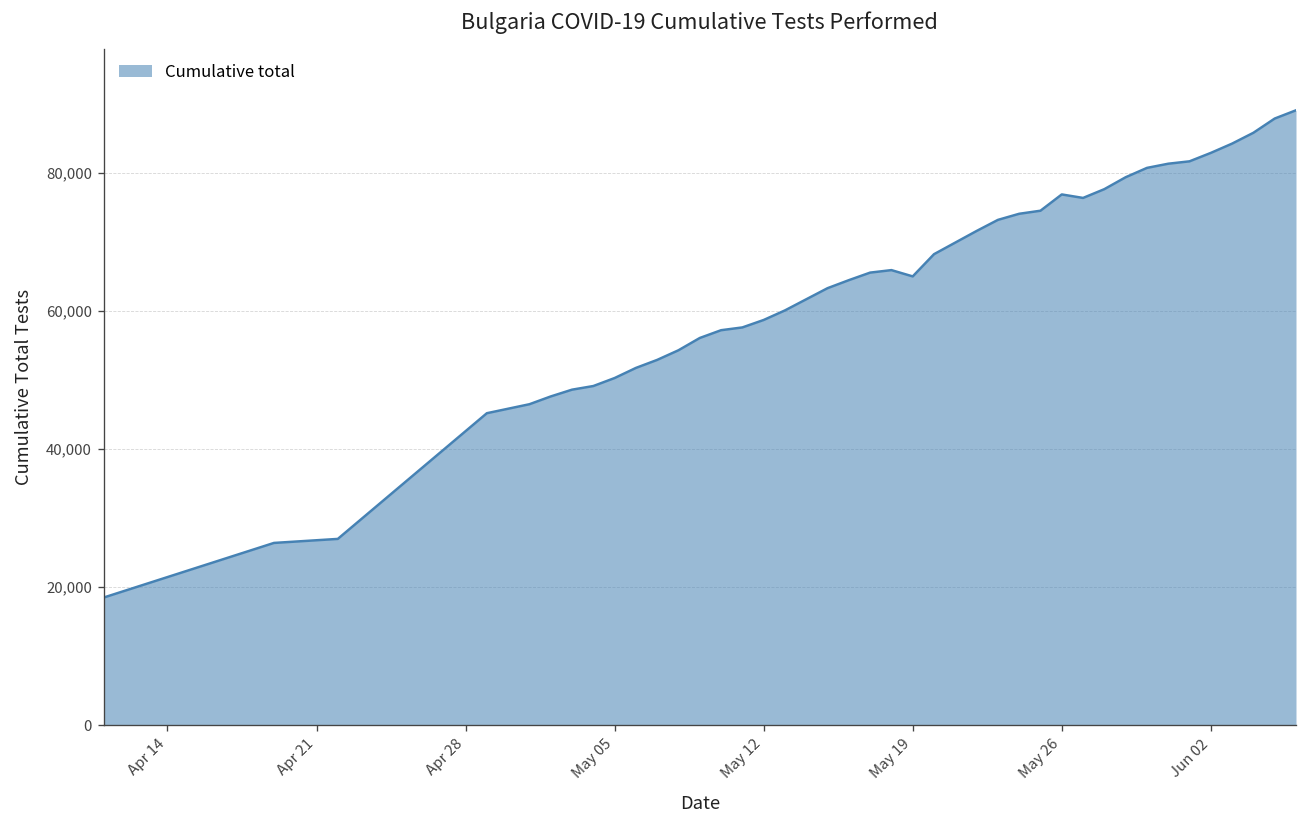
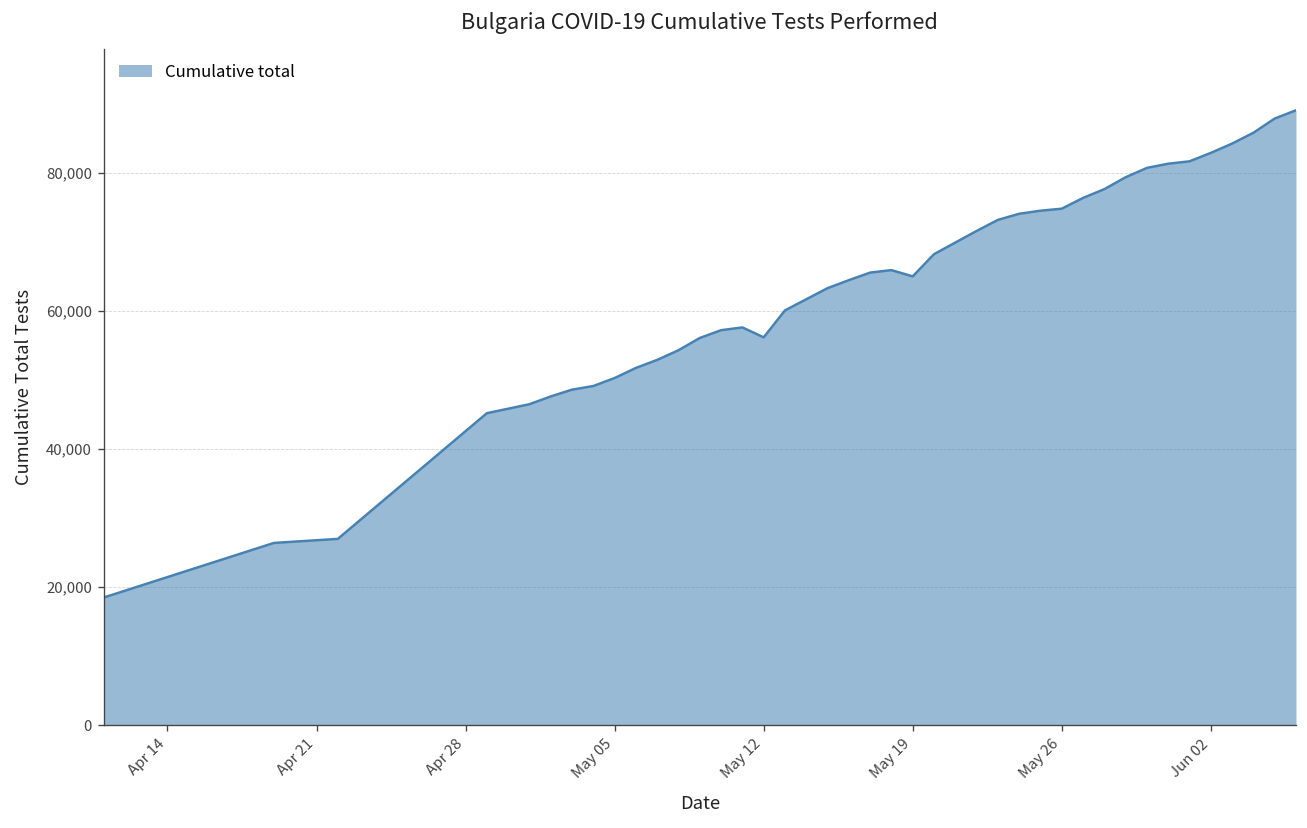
May 12: 59,000 -> 56,000
May 26: 77,000 -> 75,000
